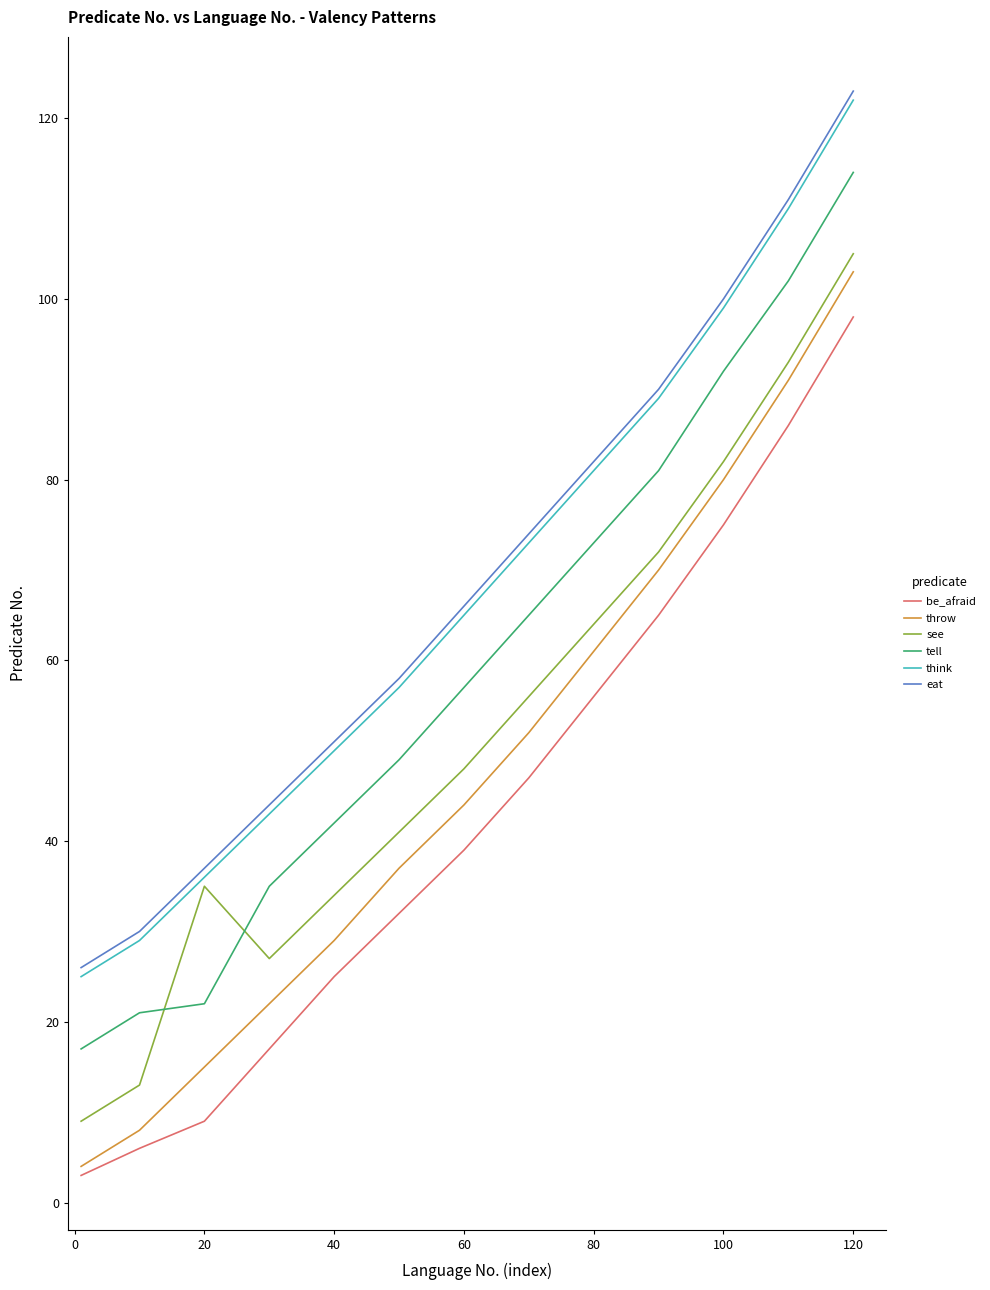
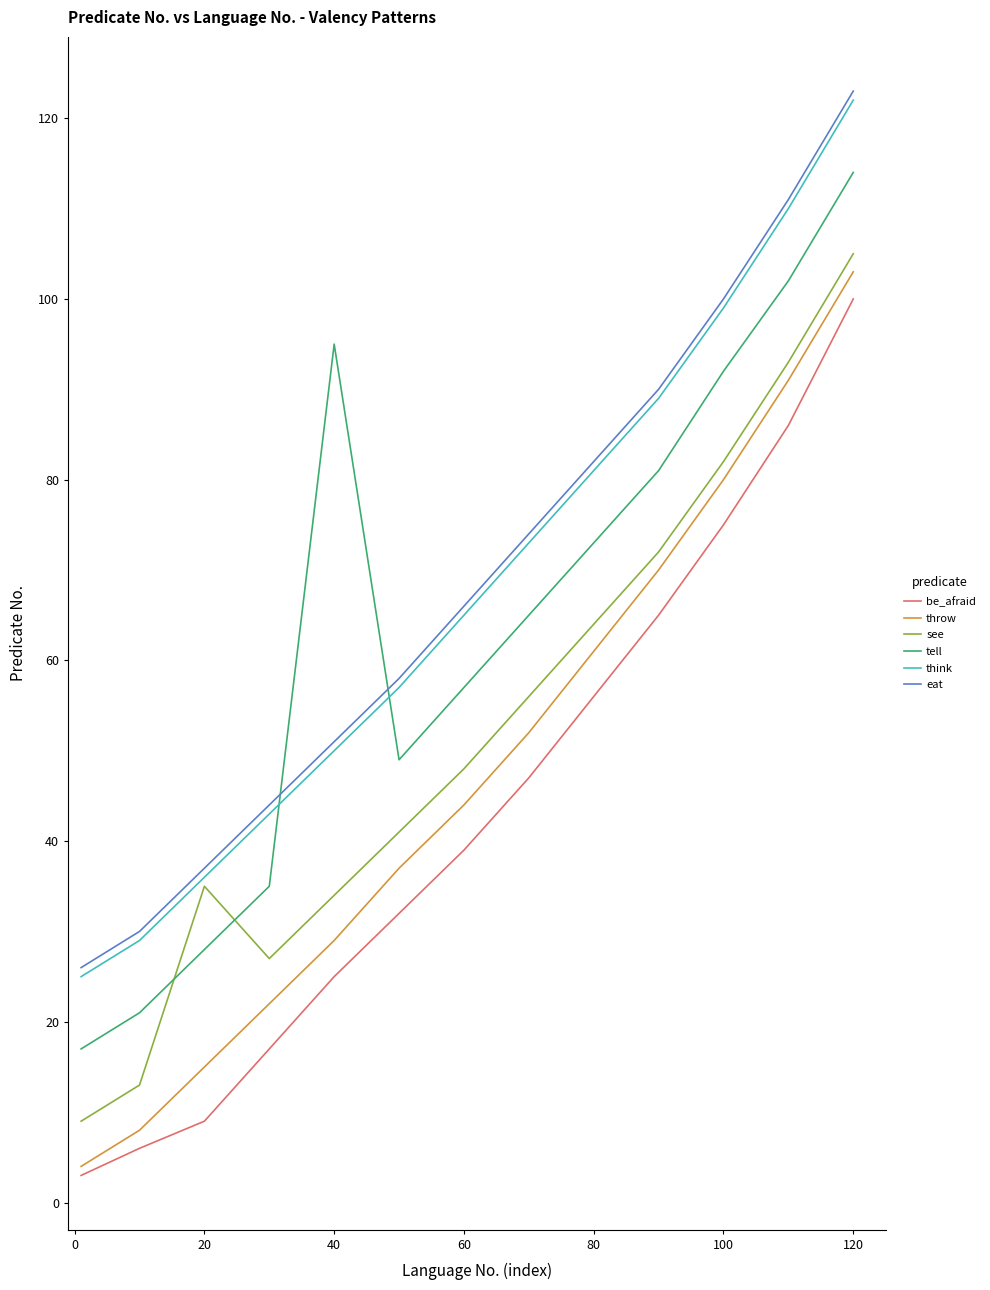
tell, 20: 22 -> 28
tell, 40: 42 -> 95
be_afraid, 120: 98 -> 100
